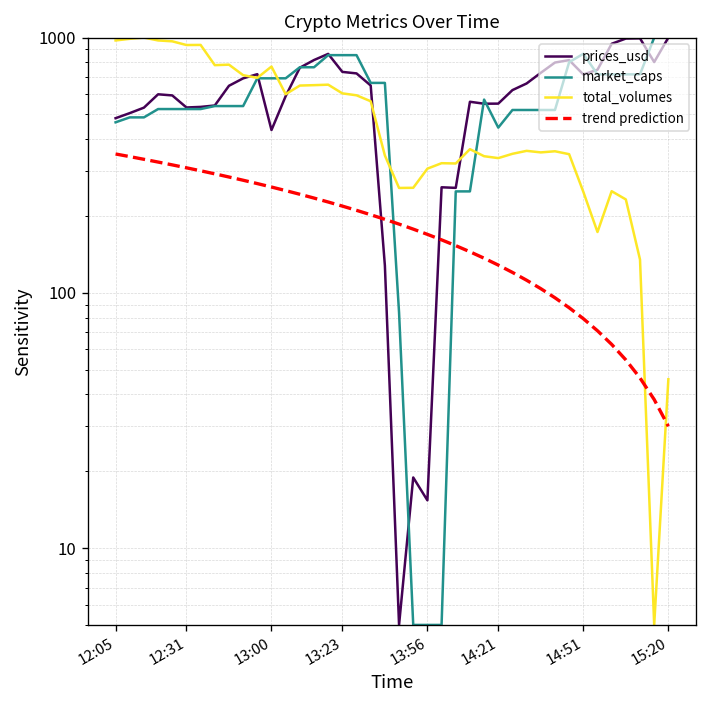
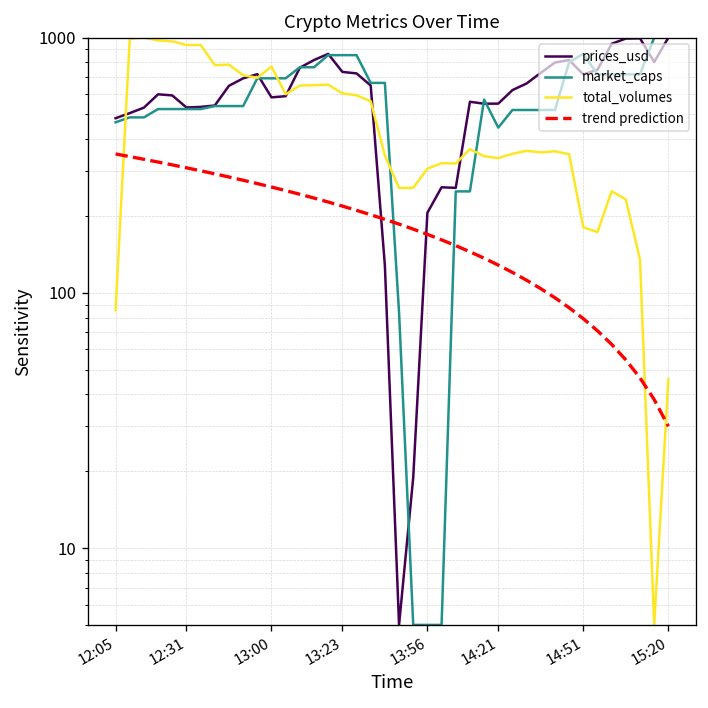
total_volumes, 12:05: 1000 -> 85
prices_usd, 13:00: 430 -> 580
prices_usd, 13:56: 15 -> 210
total_volumes, 14:51: 250 -> 180
